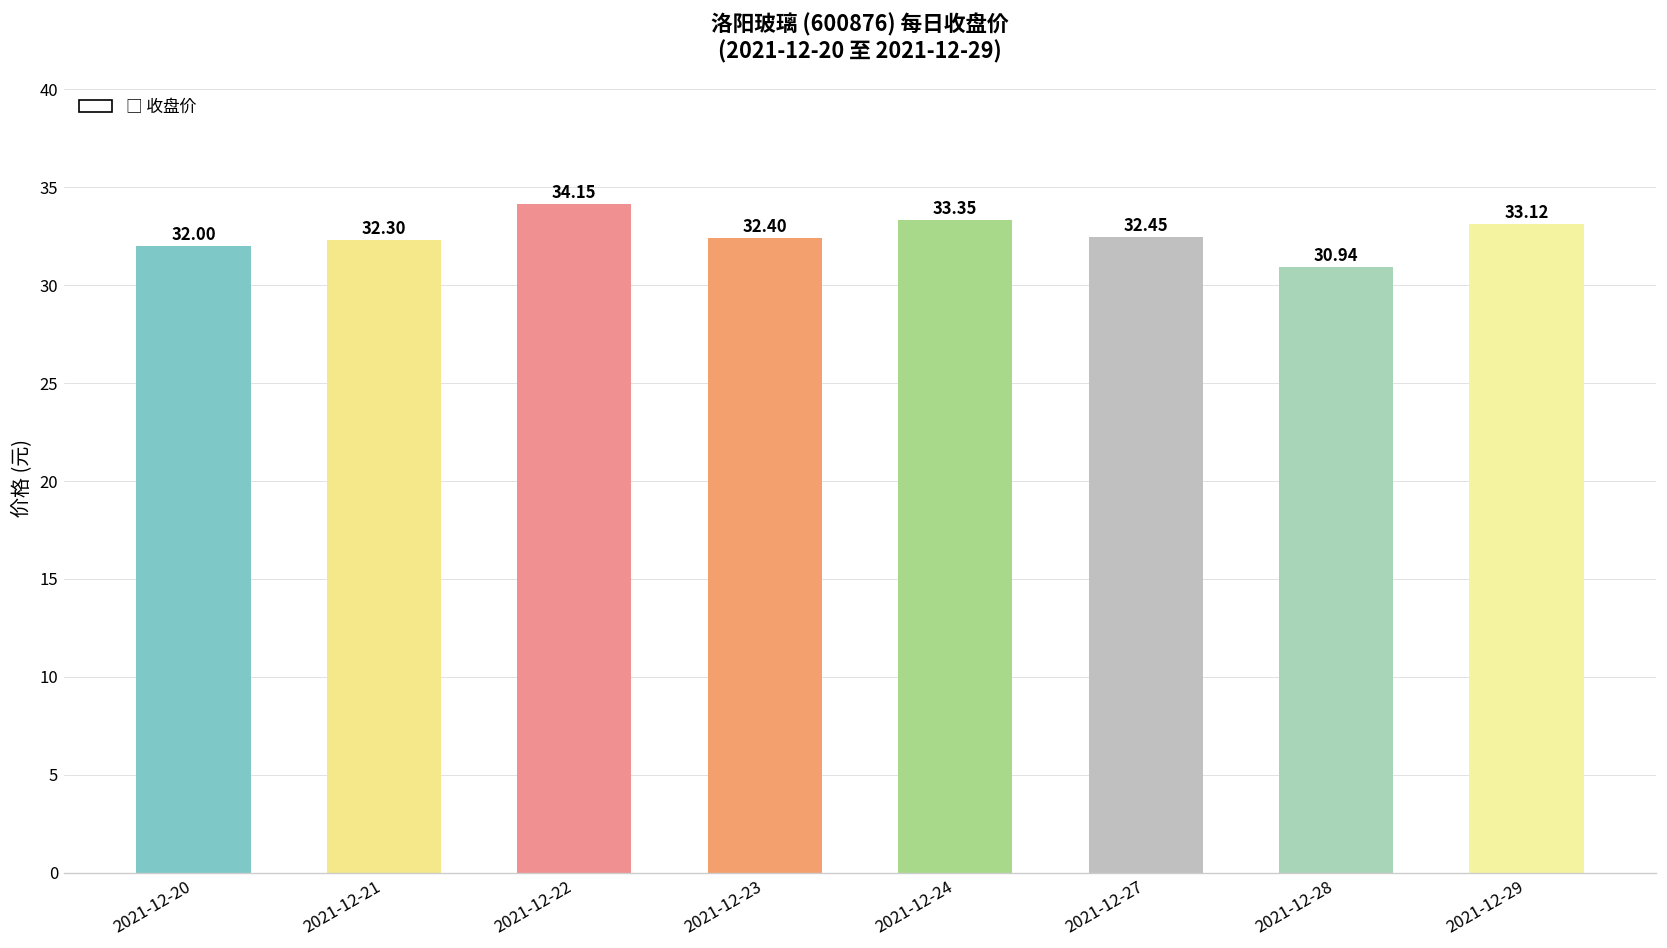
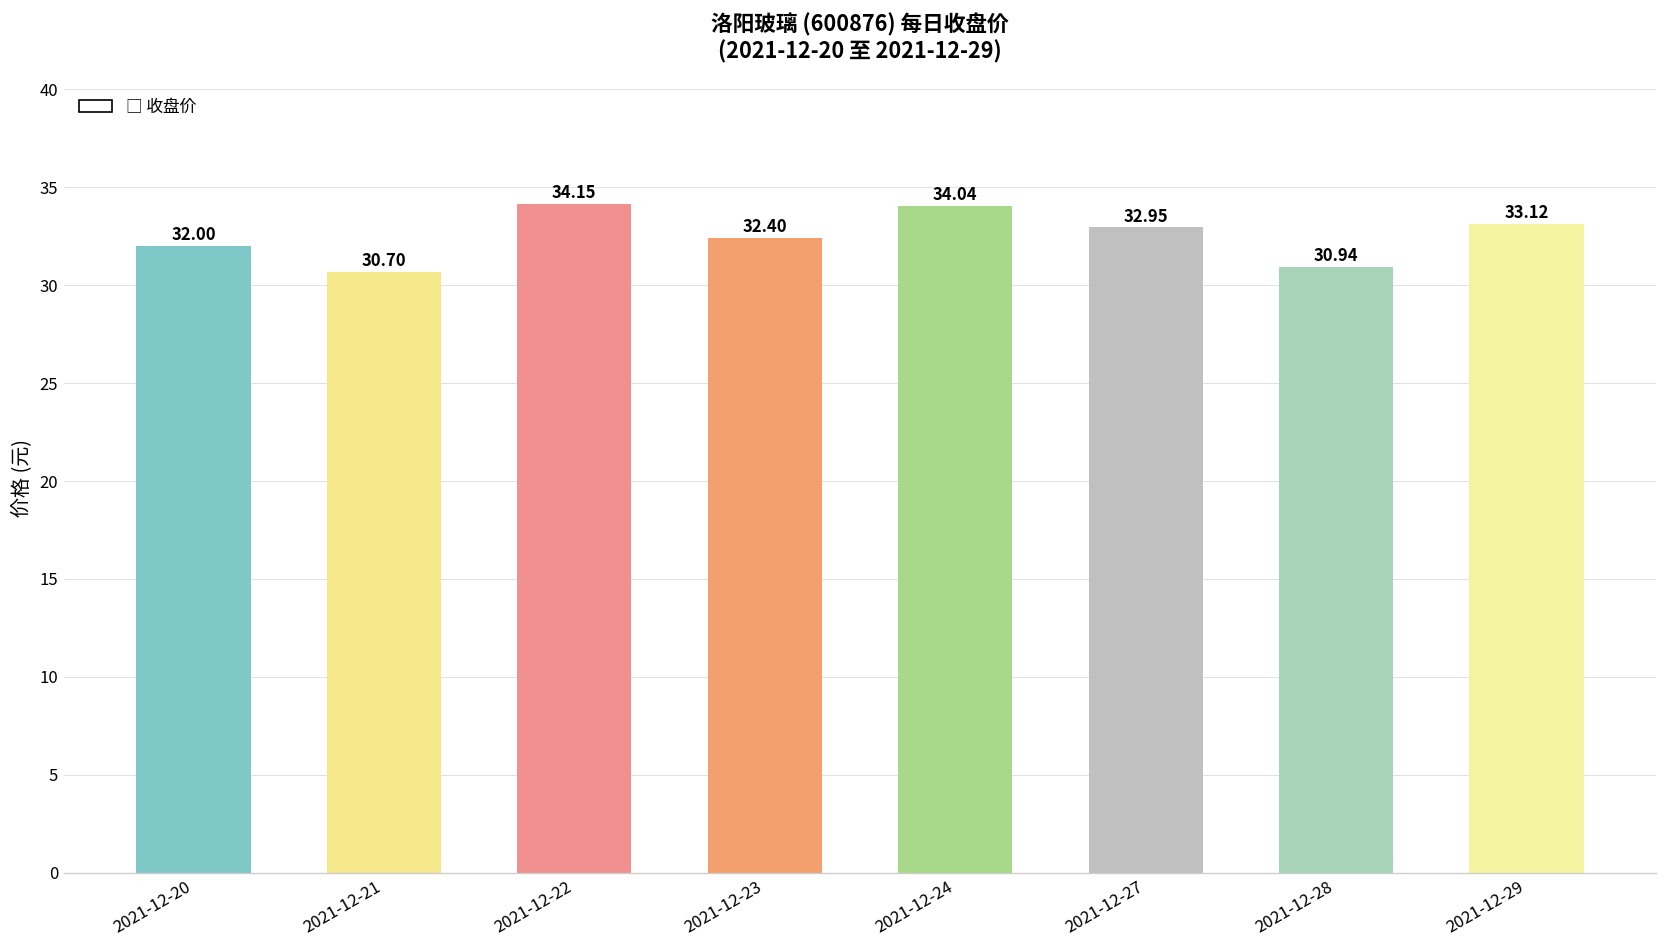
2021-12-21: 32.30 -> 30.70
2021-12-24: 33.35 -> 34.04
2021-12-27: 32.45 -> 32.95
